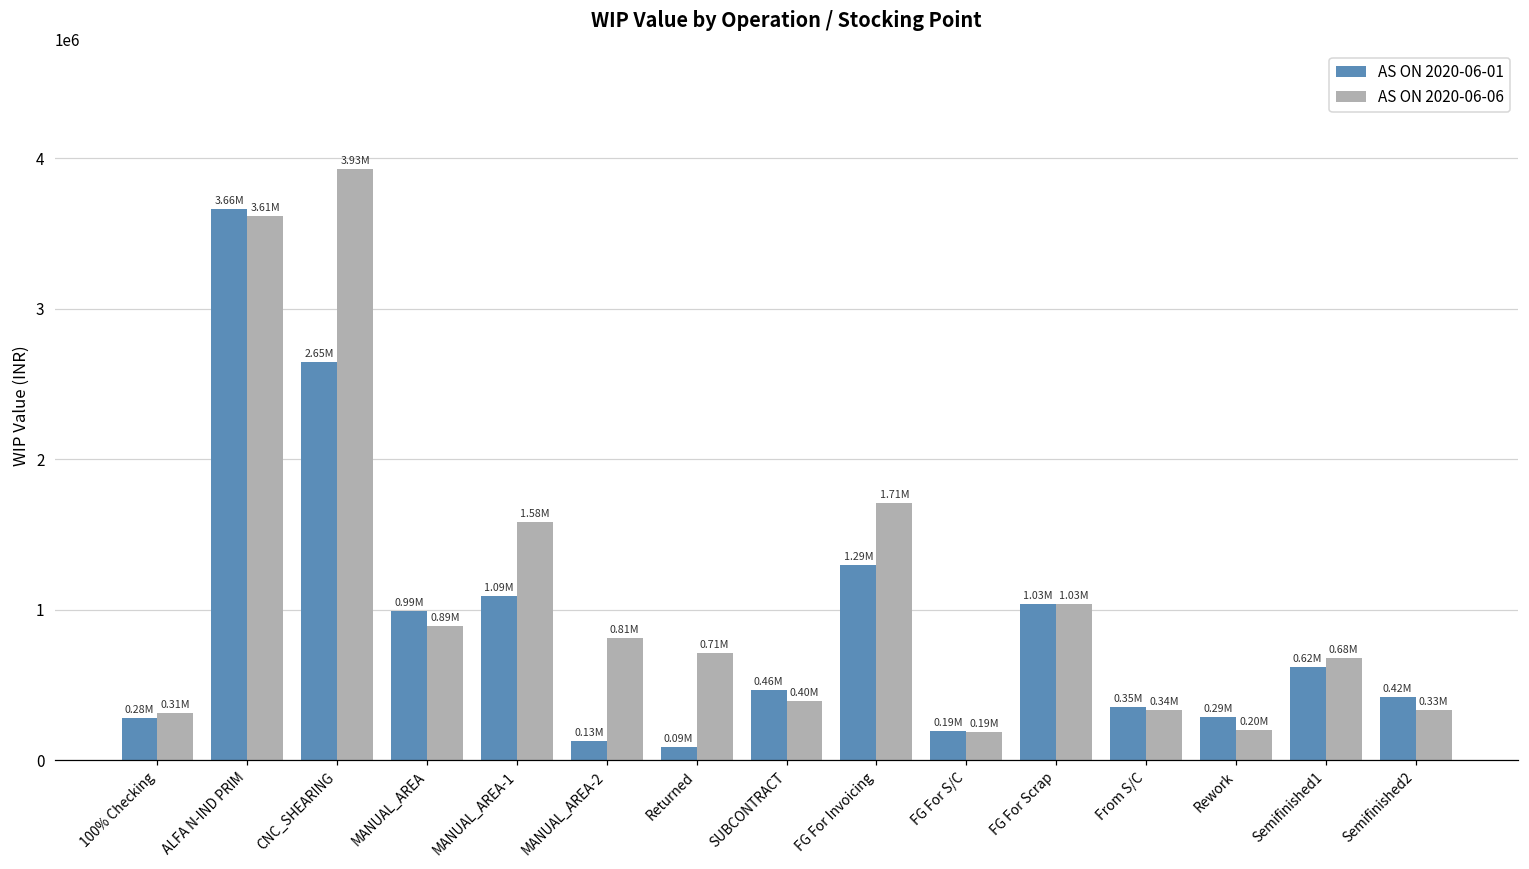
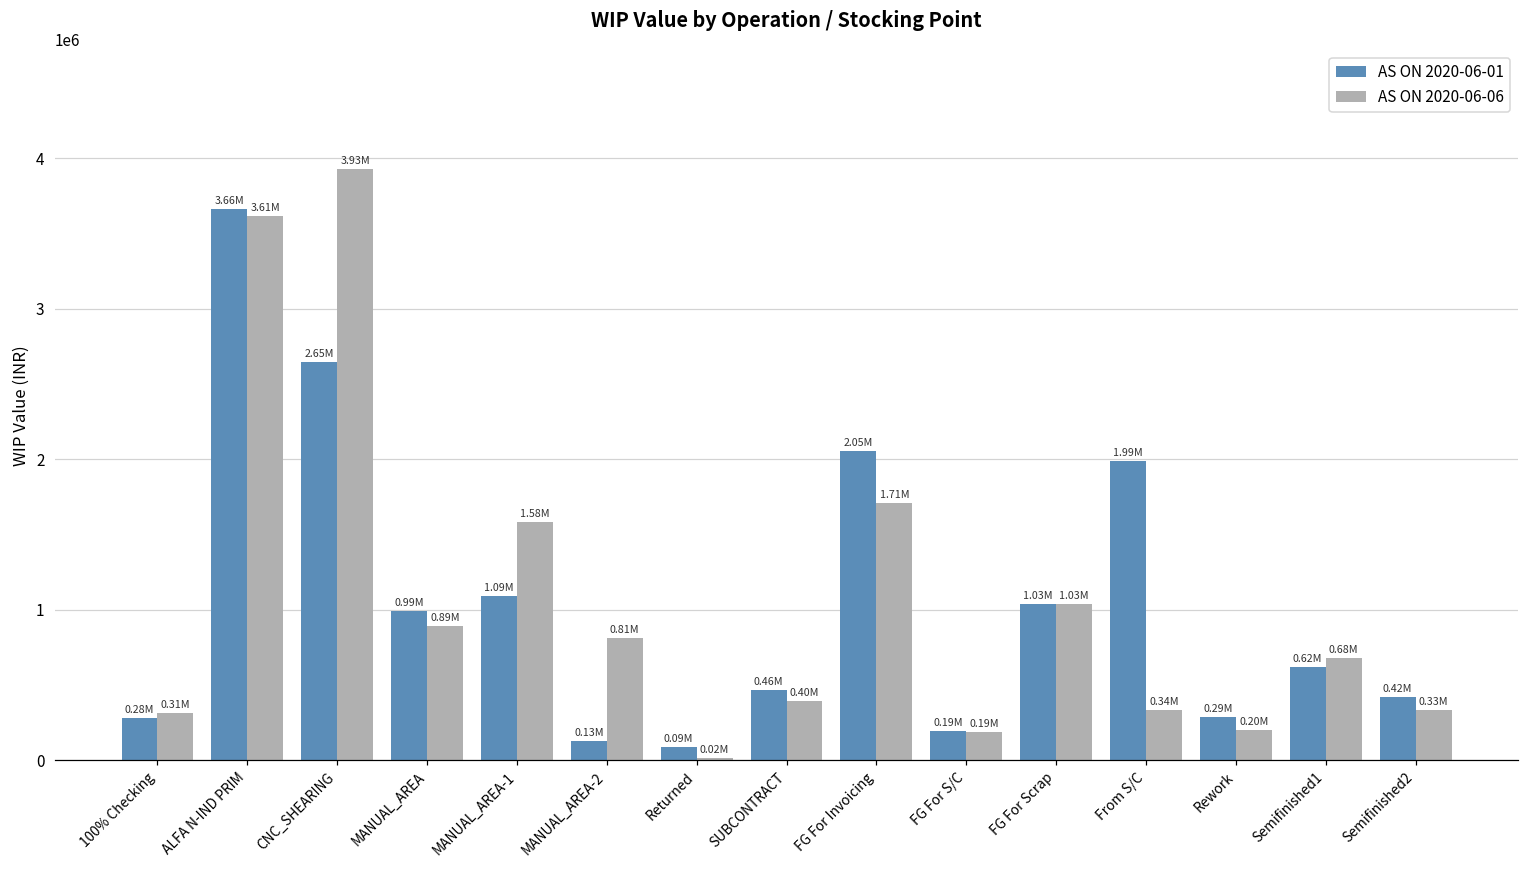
AS ON 2020-06-06, Returned: 0.71M -> 0.02M
AS ON 2020-06-01, FG For Invoicing: 1.29M -> 2.05M
AS ON 2020-06-01, From S/C: 0.35M -> 1.99M
